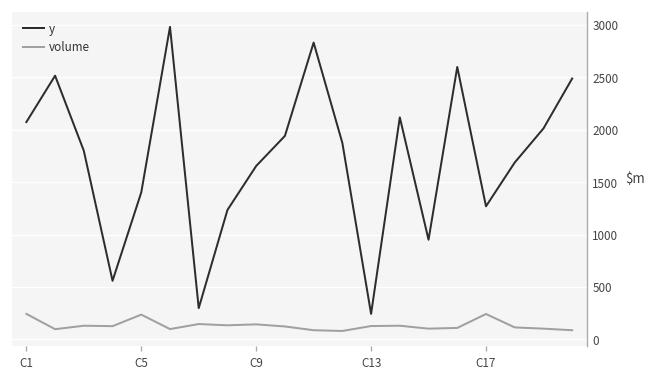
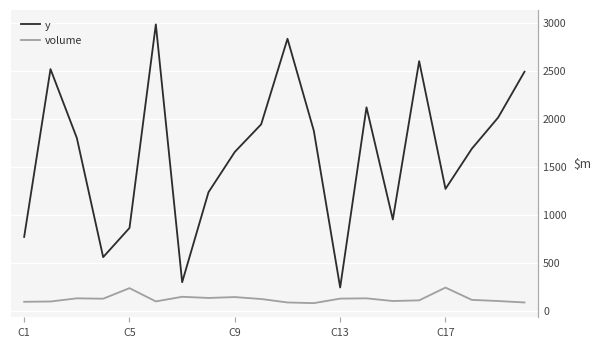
y, C1: 2100 -> 800
volume, C1: 200 -> 100
y, C5: 1400 -> 900
